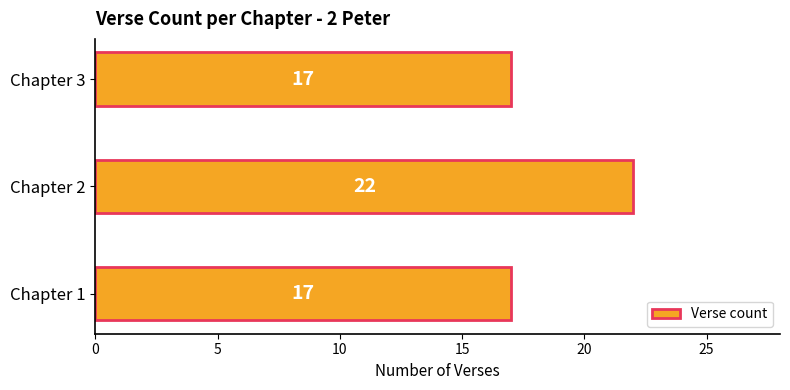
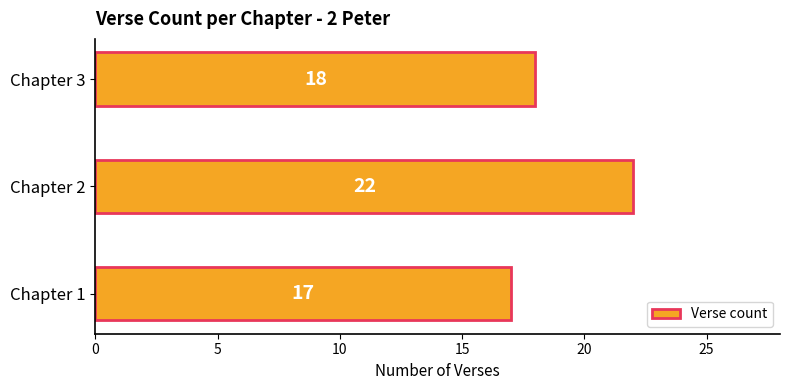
Chapter 3: 17 -> 18
